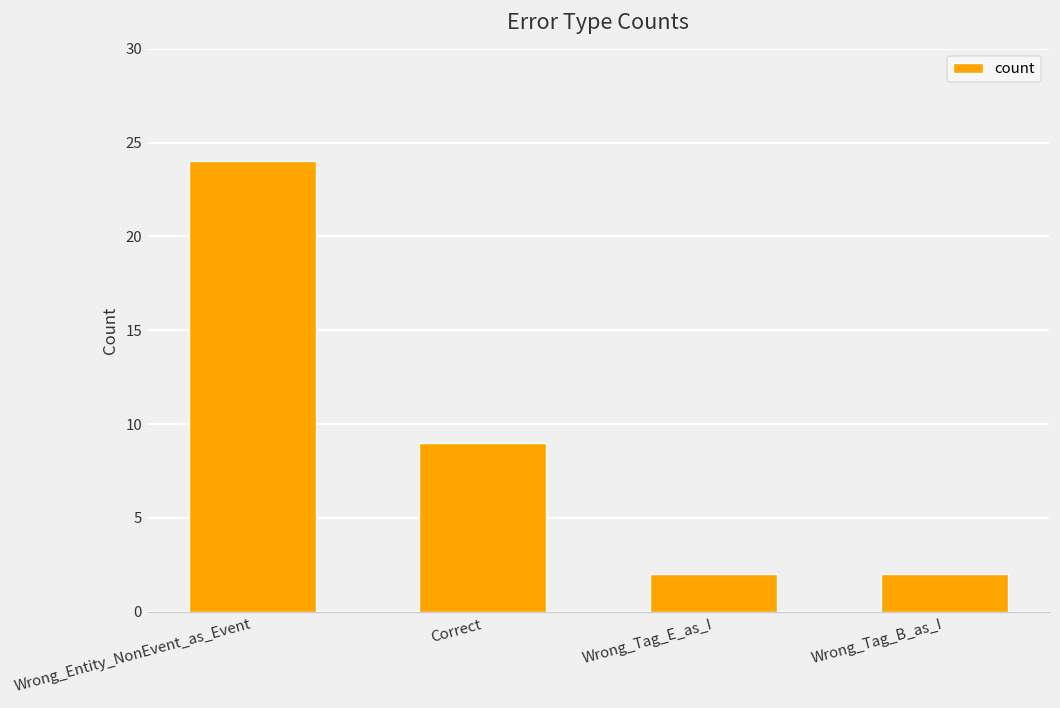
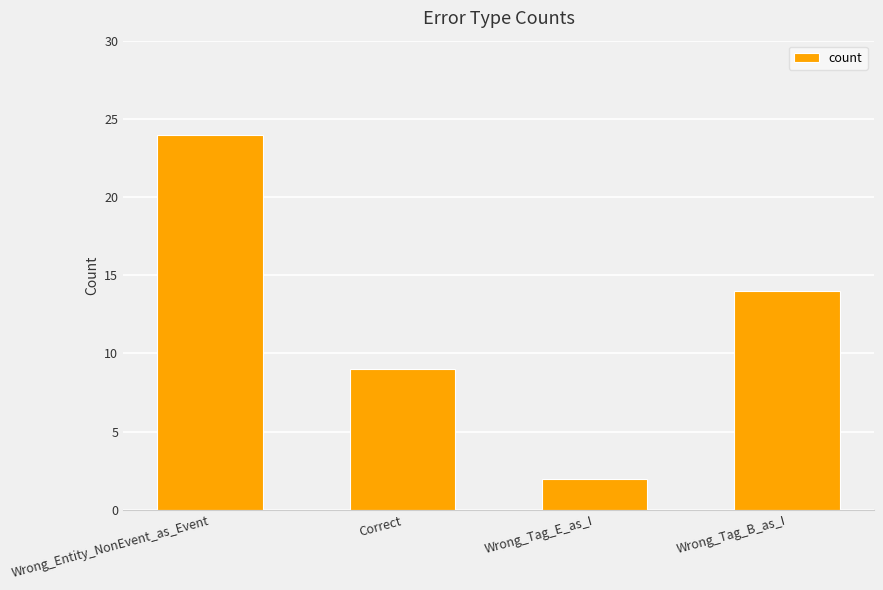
Wrong_Tag_B_as_I: 2 -> 14
